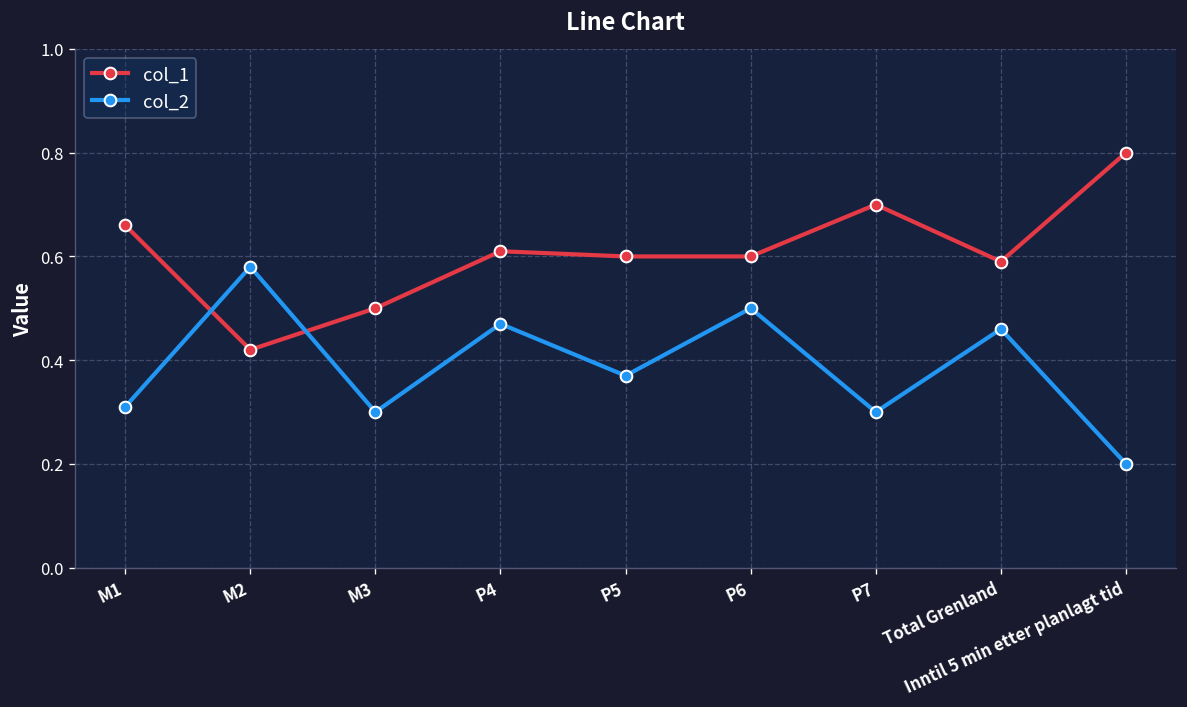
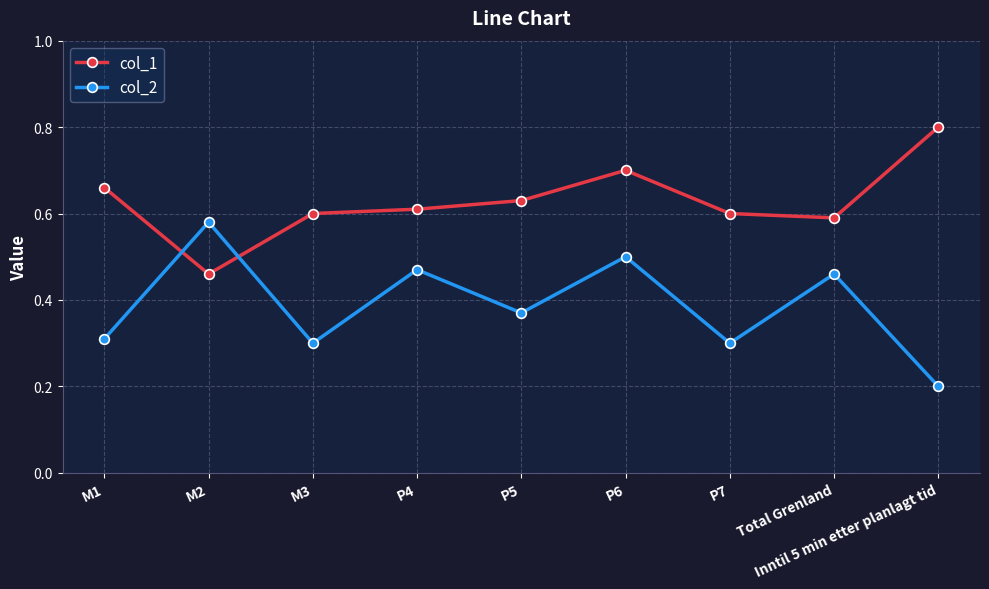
col_1, M2: 0.42 -> 0.46
col_1, M3: 0.5 -> 0.6
col_1, P5: 0.60 -> 0.63
col_1, P6: 0.6 -> 0.7
col_1, P7: 0.7 -> 0.6
